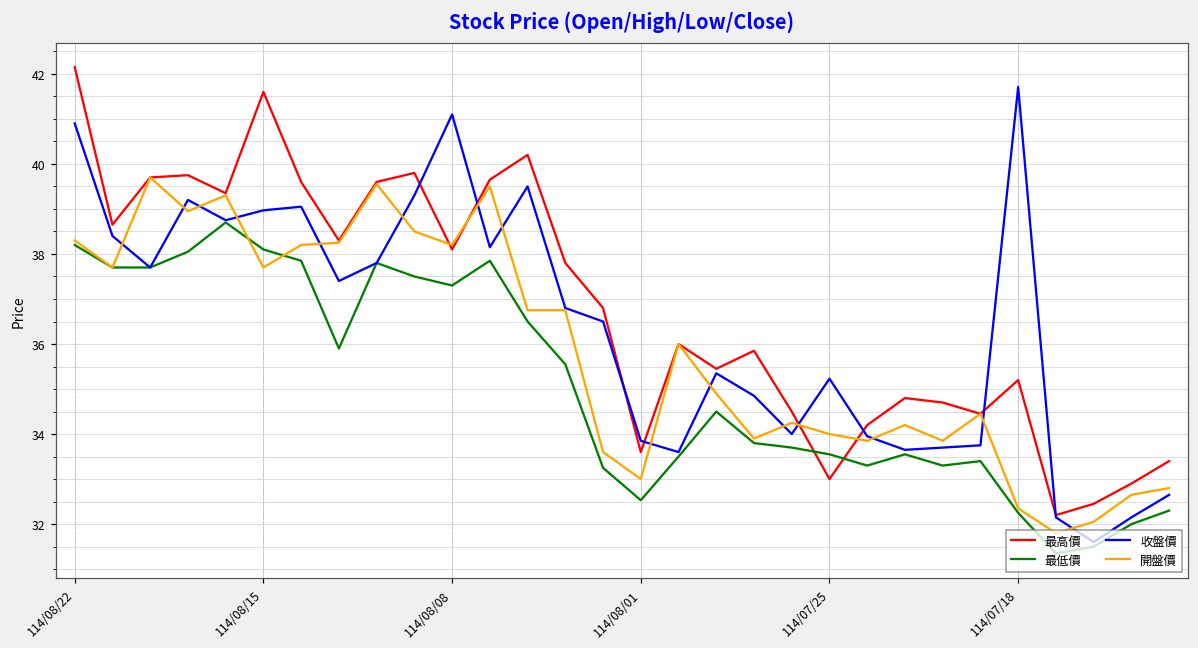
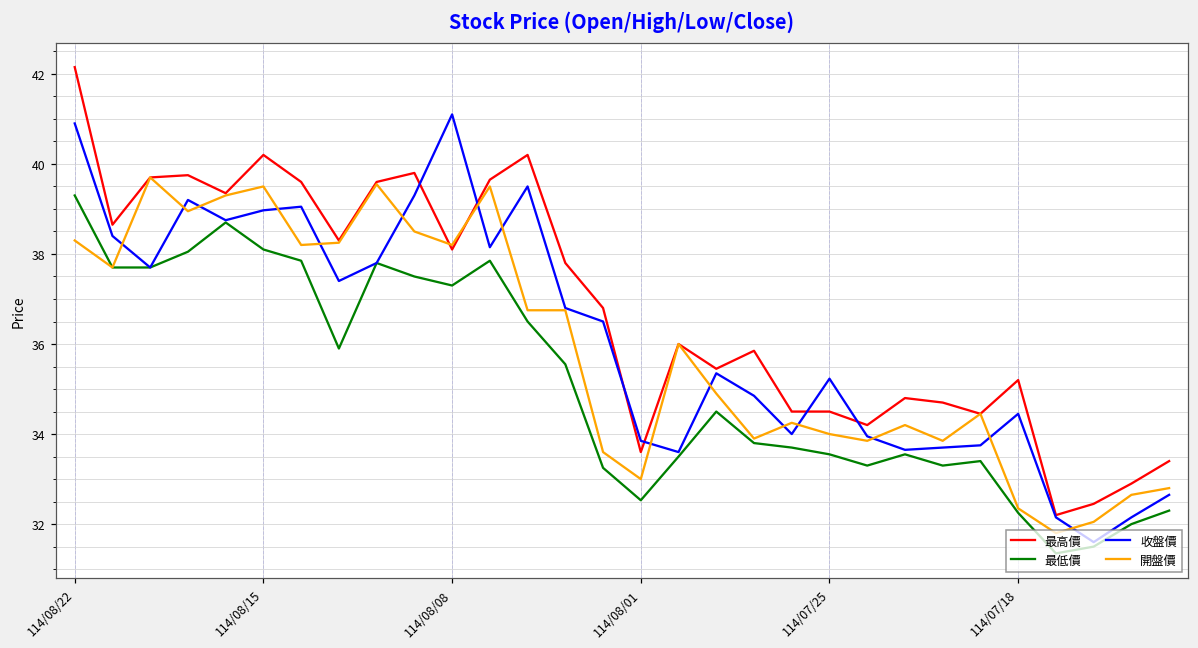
最低價, 114/08/22: 38.2 -> 39.3
最高價, 114/08/15: 41.6 -> 40.2
開盤價, 114/08/15: 37.7 -> 39.5
最高價, 114/07/25: 33.0 -> 34.5
收盤價, 114/07/18: 41.7 -> 34.5
